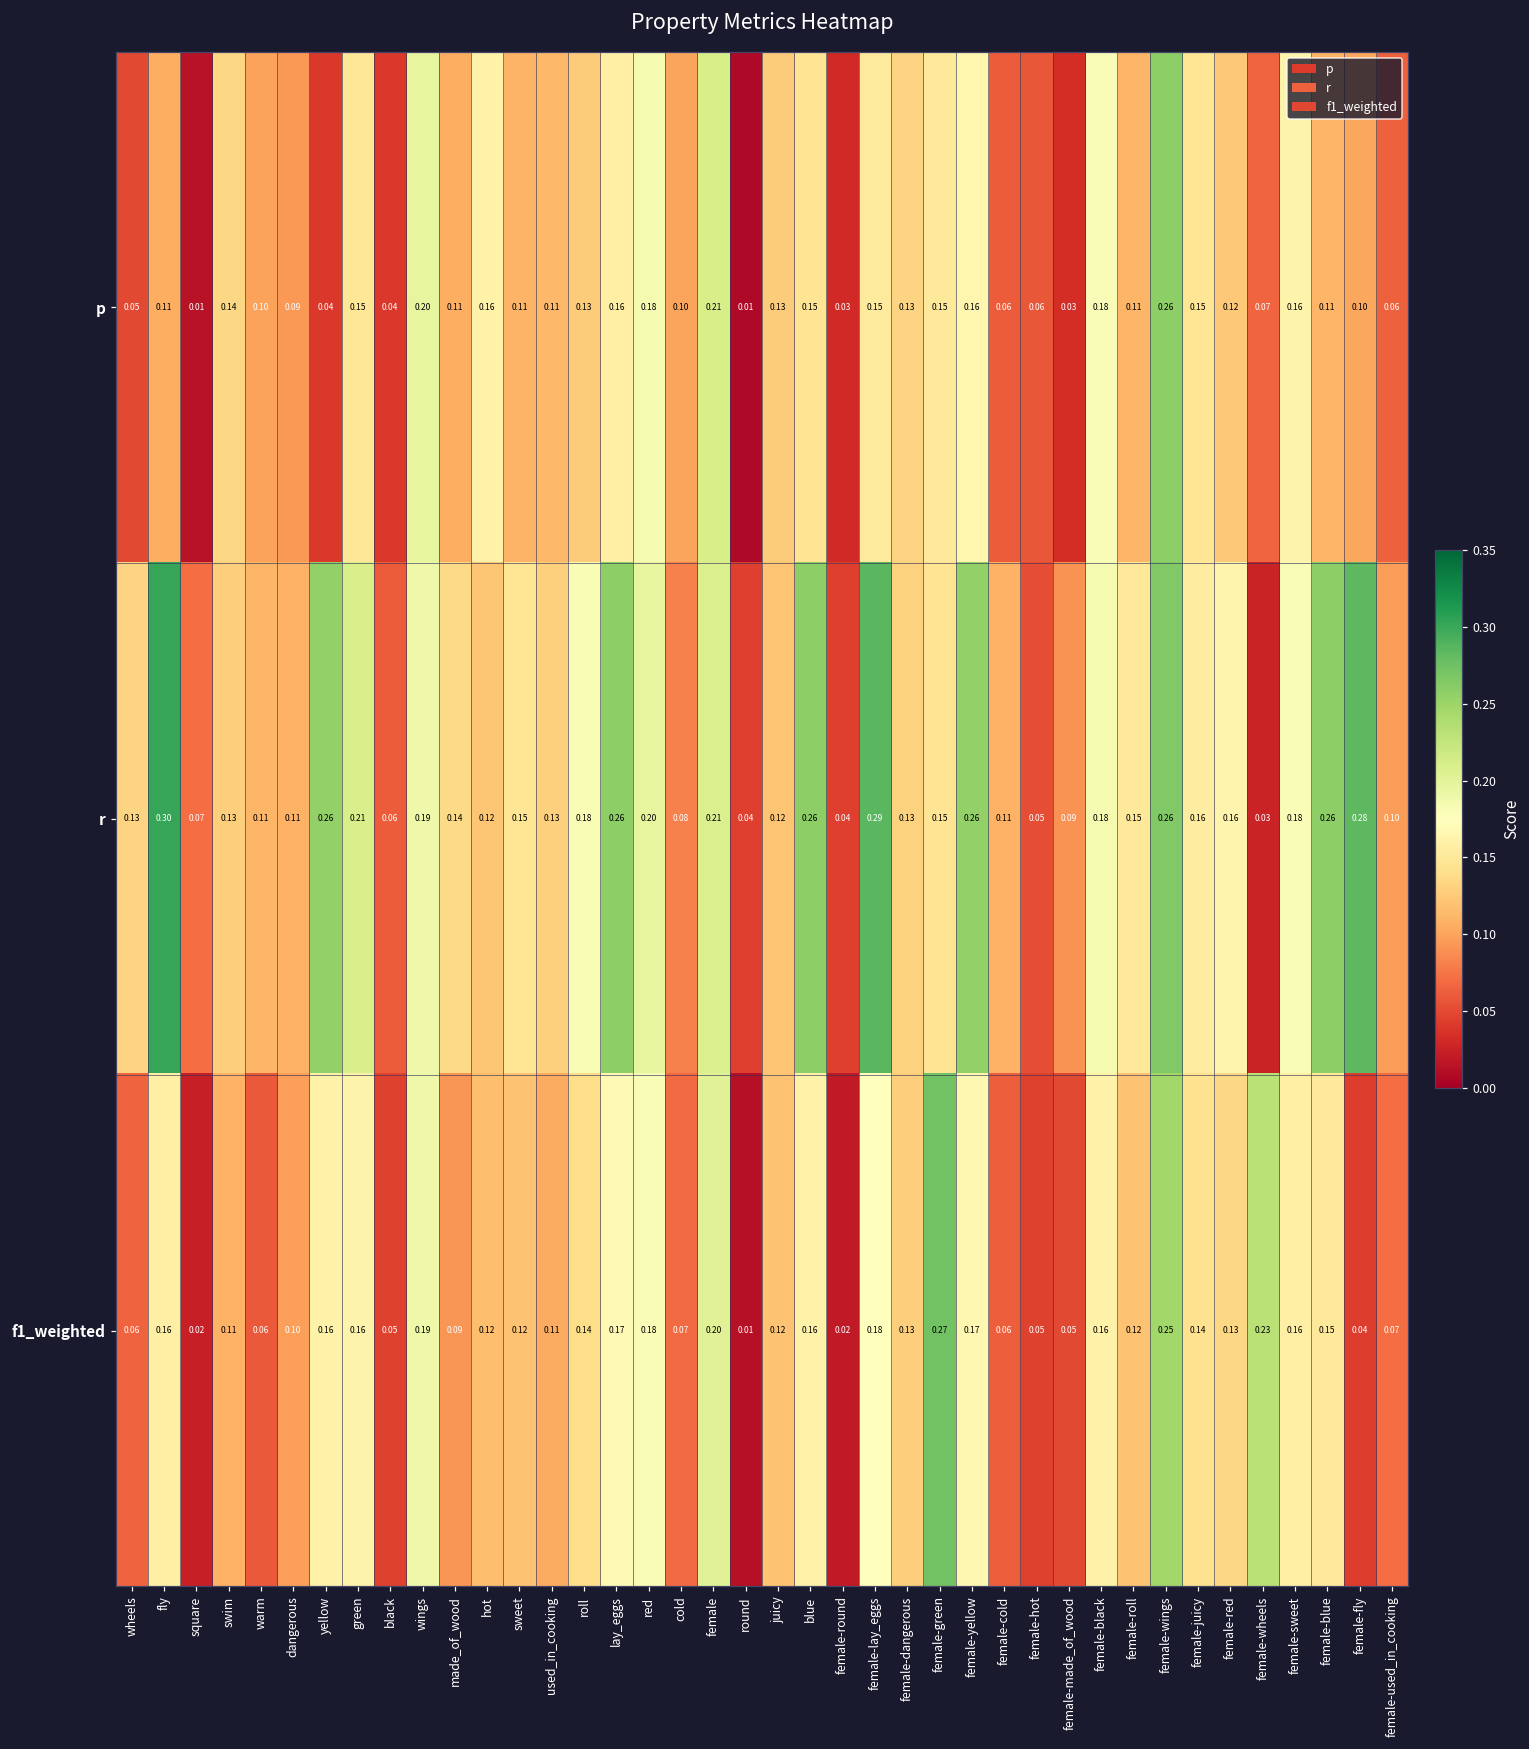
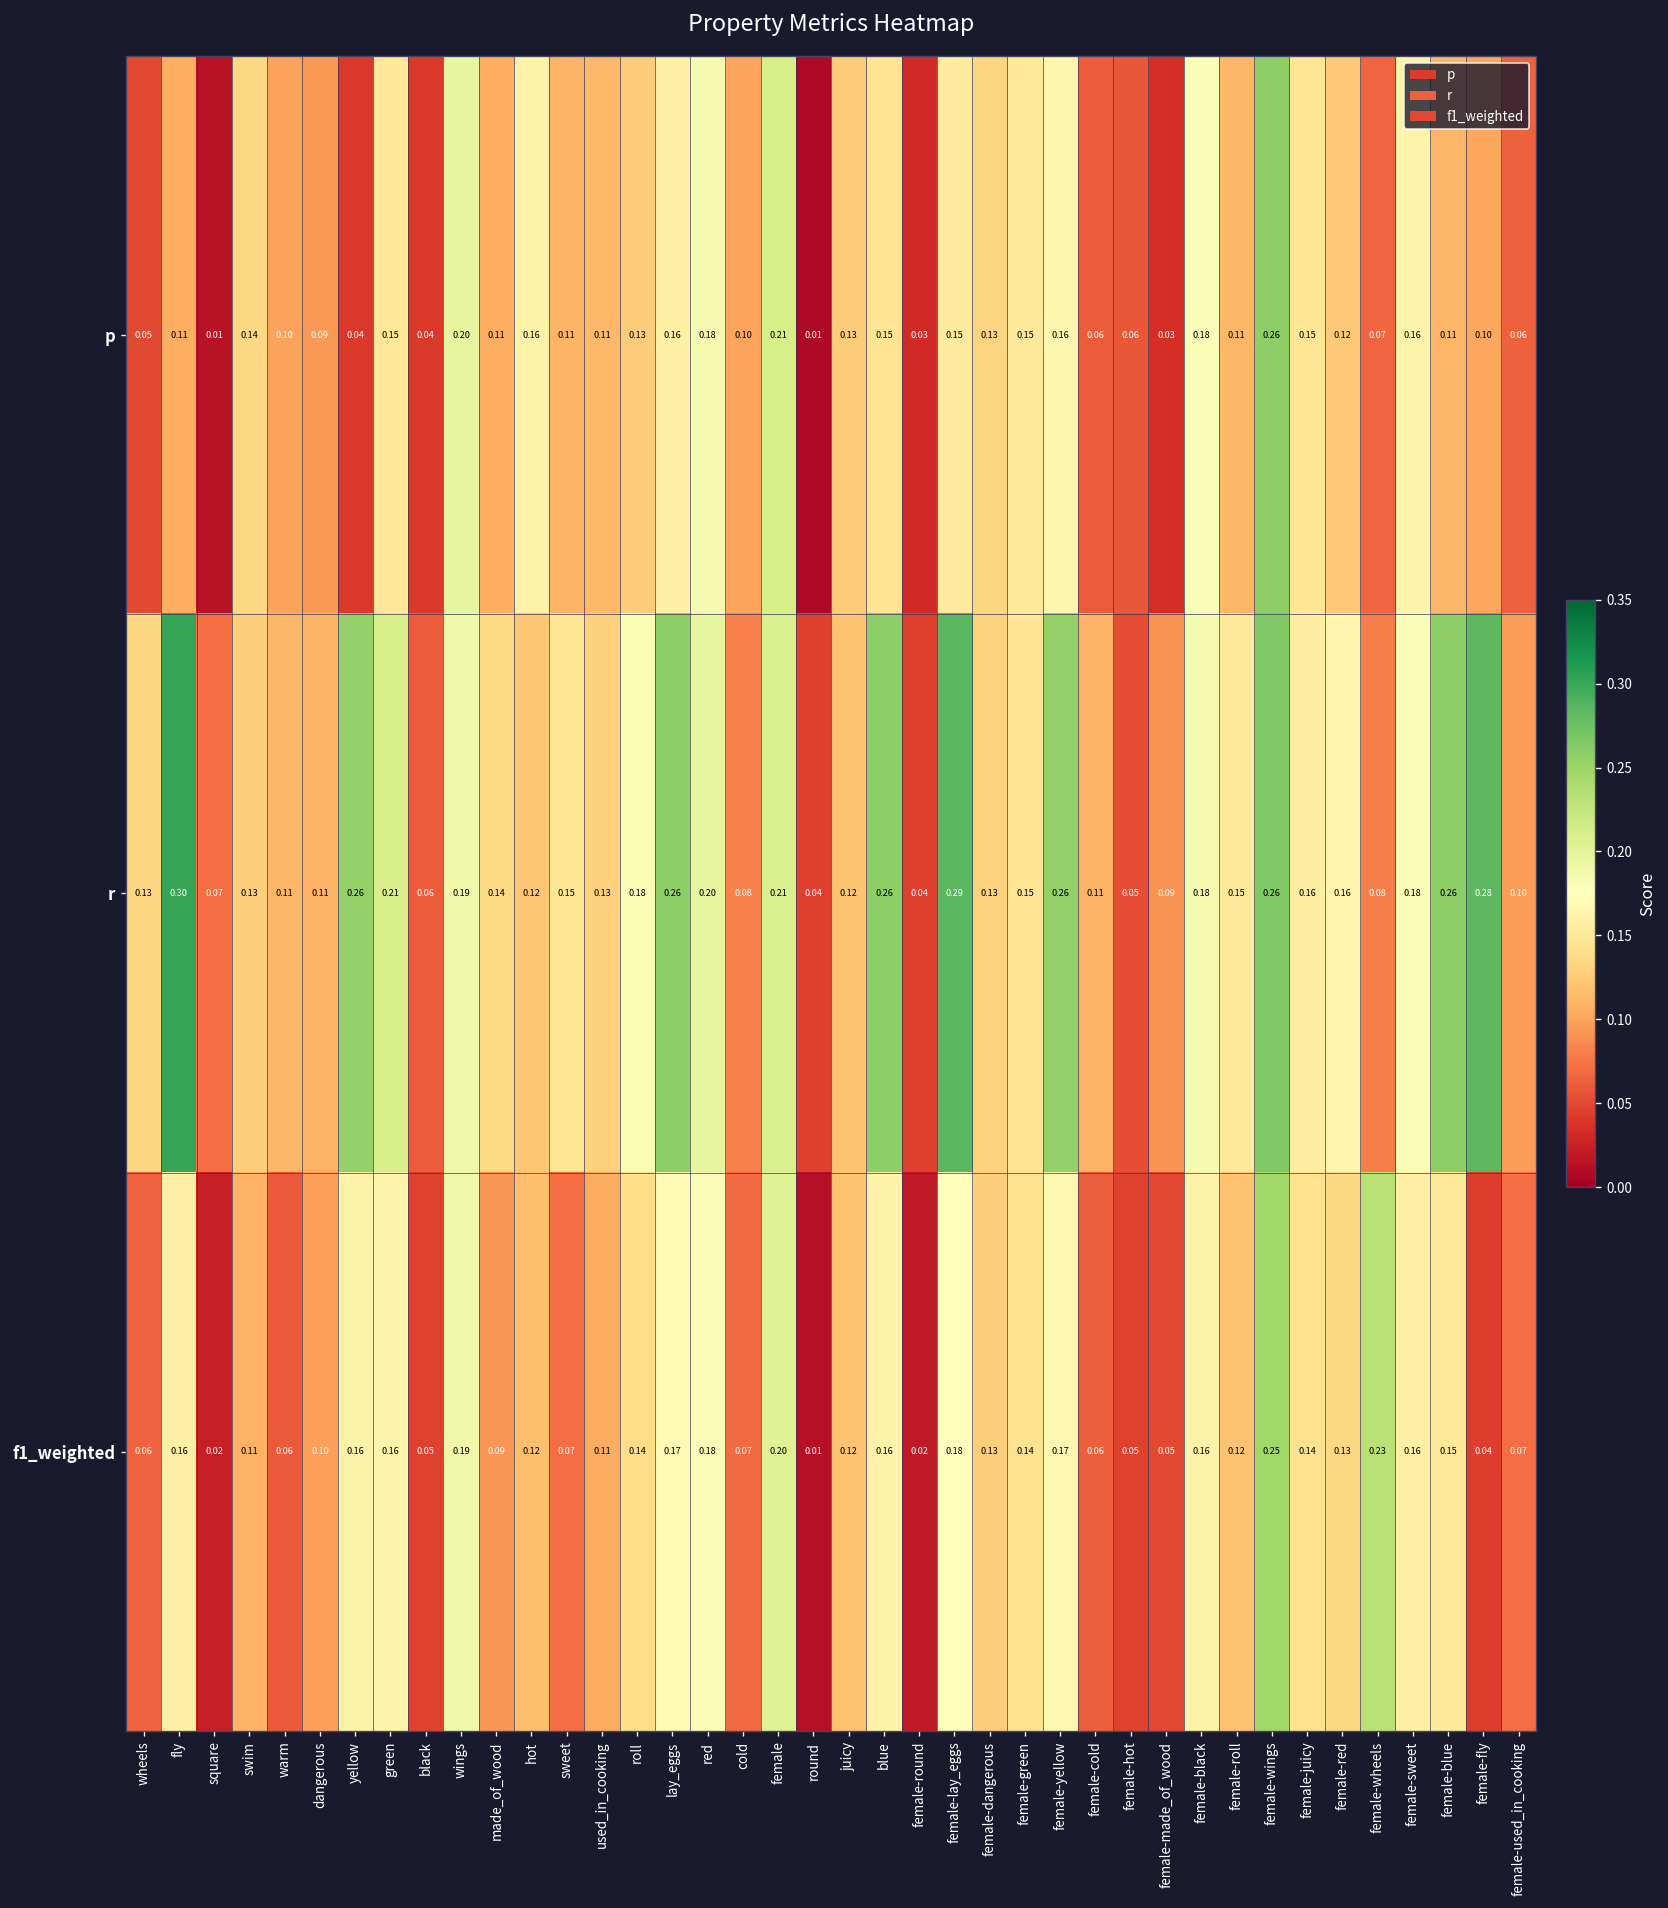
r, female-wheels: 0.03 -> 0.08
f1_weighted, sweet: 0.12 -> 0.07
f1_weighted, female-green: 0.27 -> 0.14
